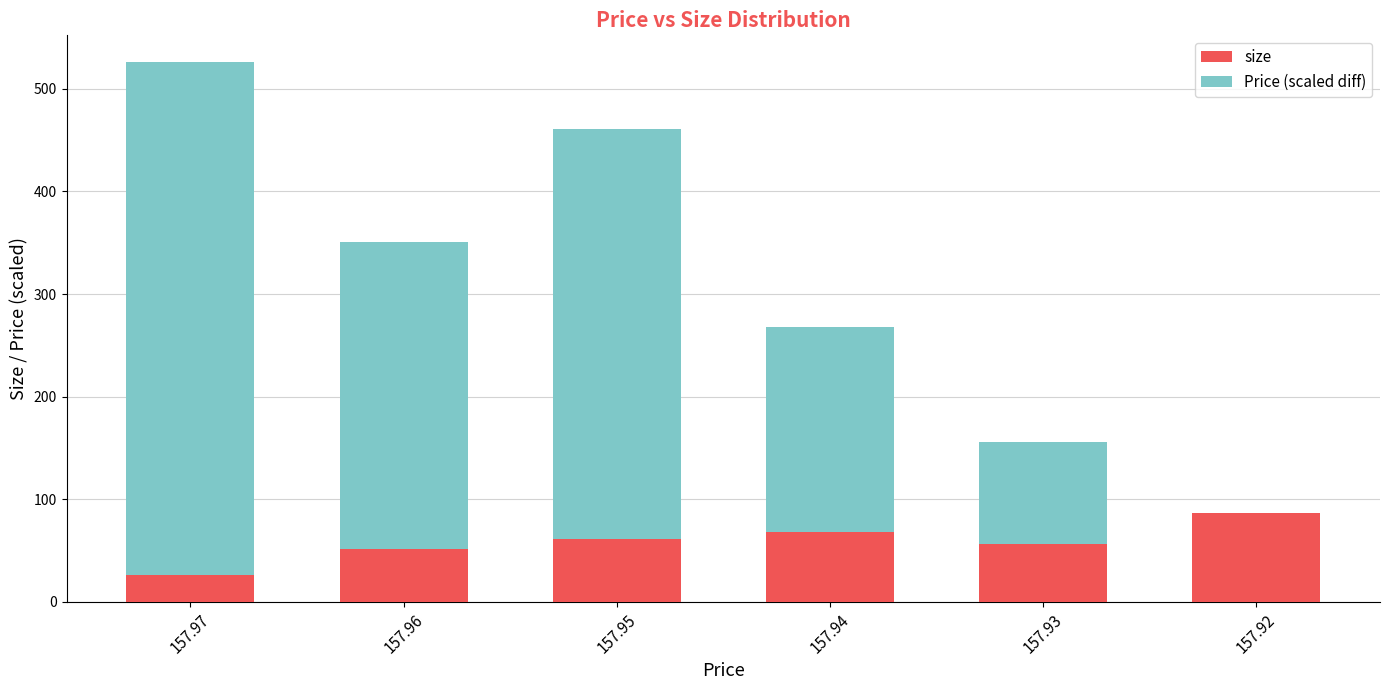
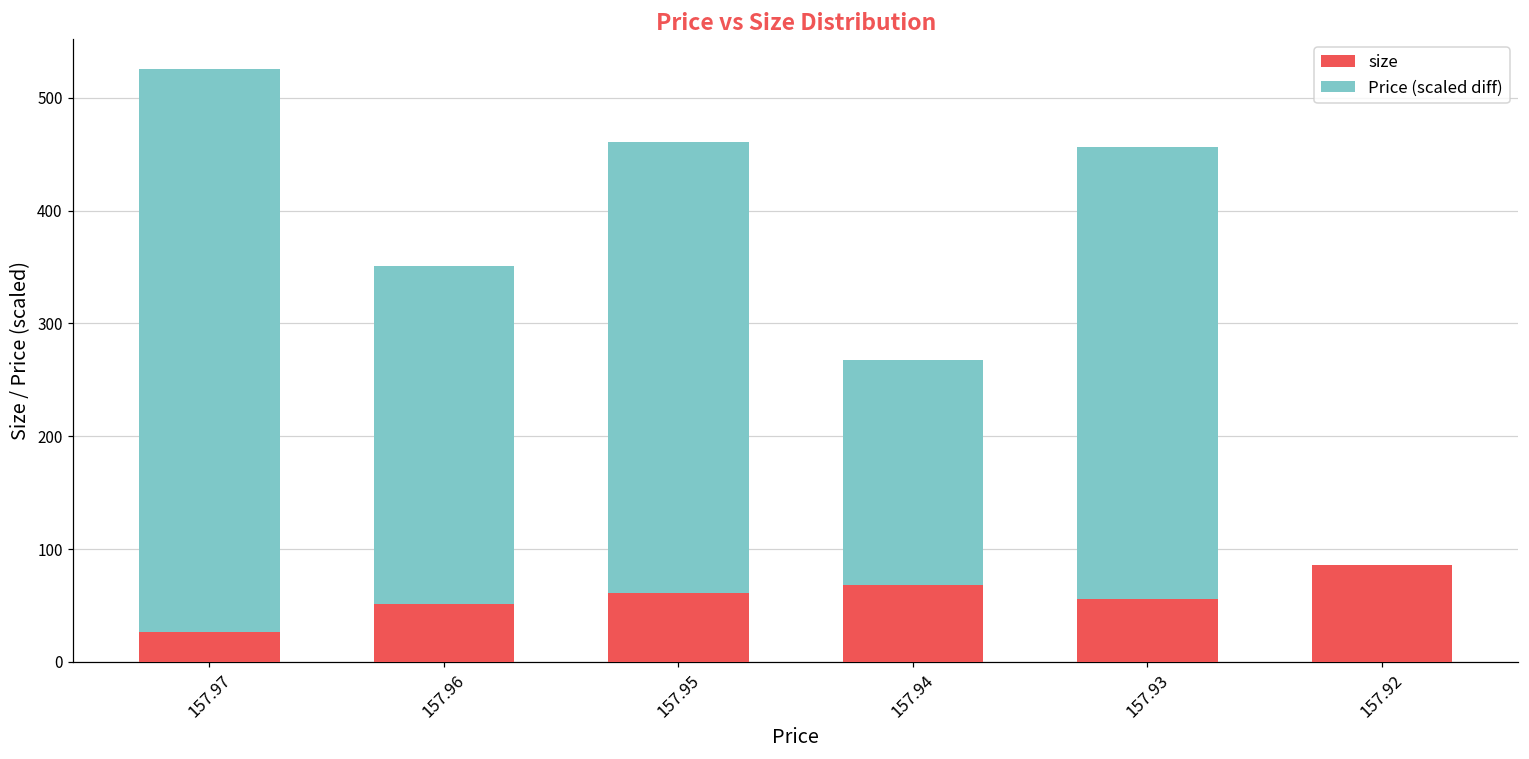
Price (scaled diff), 157.93: 100 -> 400
